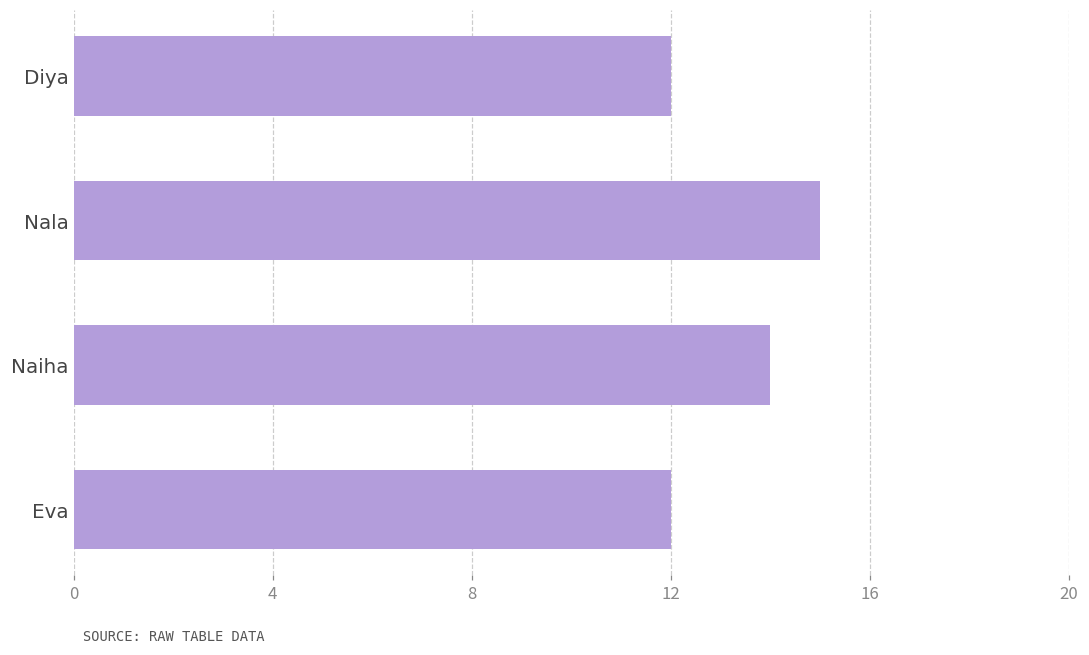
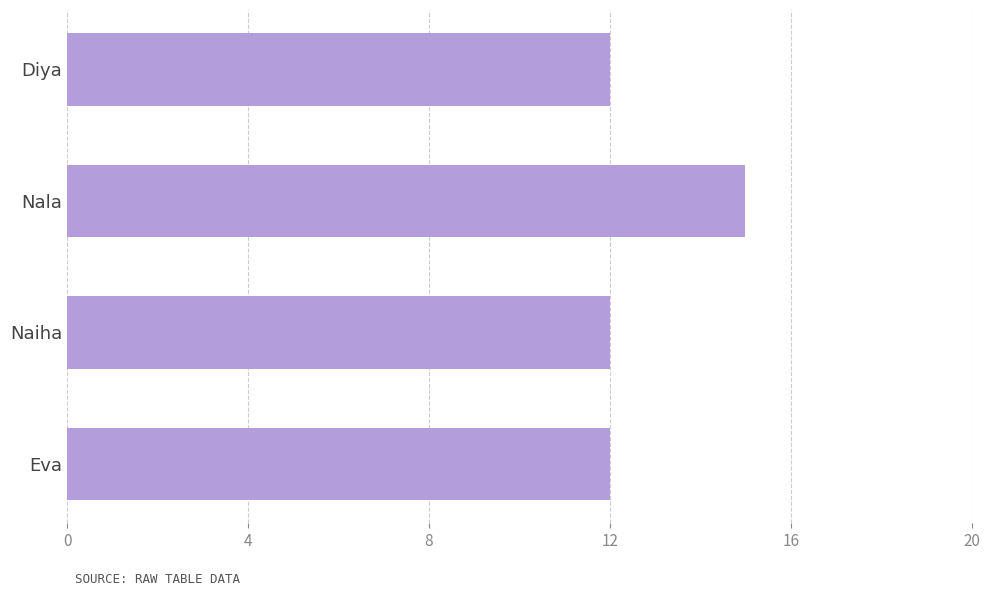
Naiha: 14 -> 12
